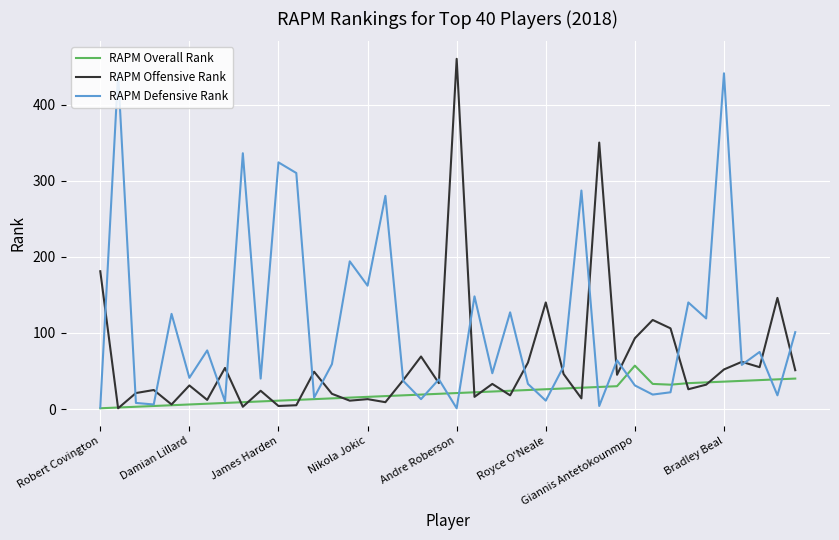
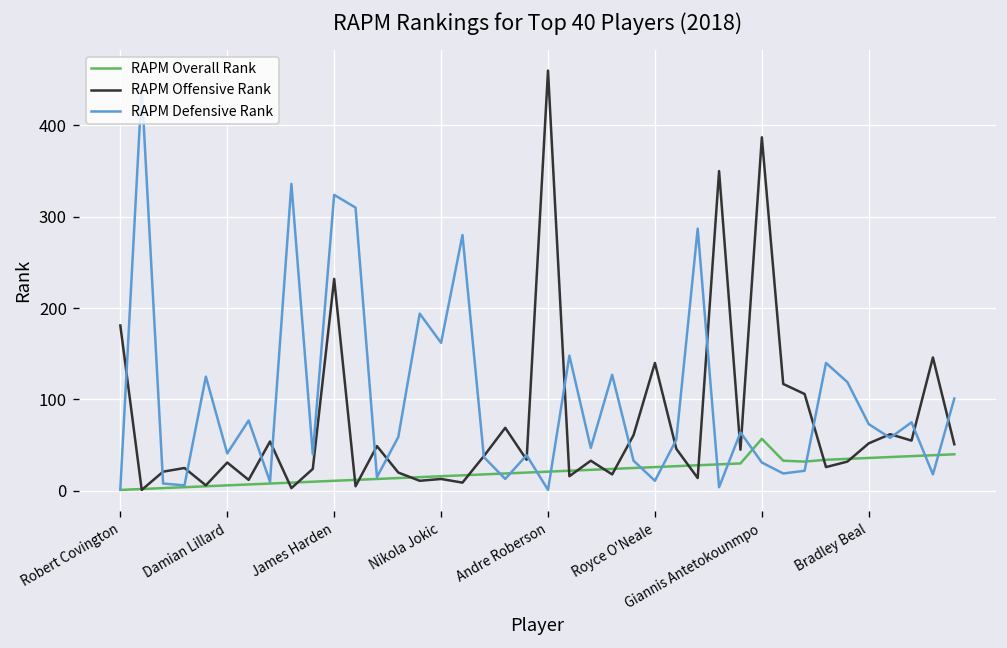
RAPM Offensive Rank, James Harden: 0 -> 230
RAPM Offensive Rank, Giannis Antetokounmpo: 90 -> 390
RAPM Defensive Rank, Bradley Beal: 440 -> 70
